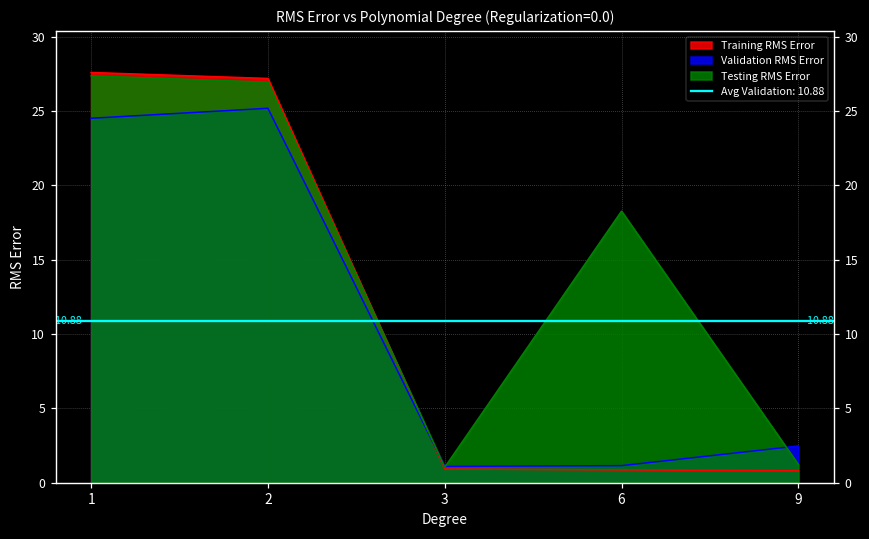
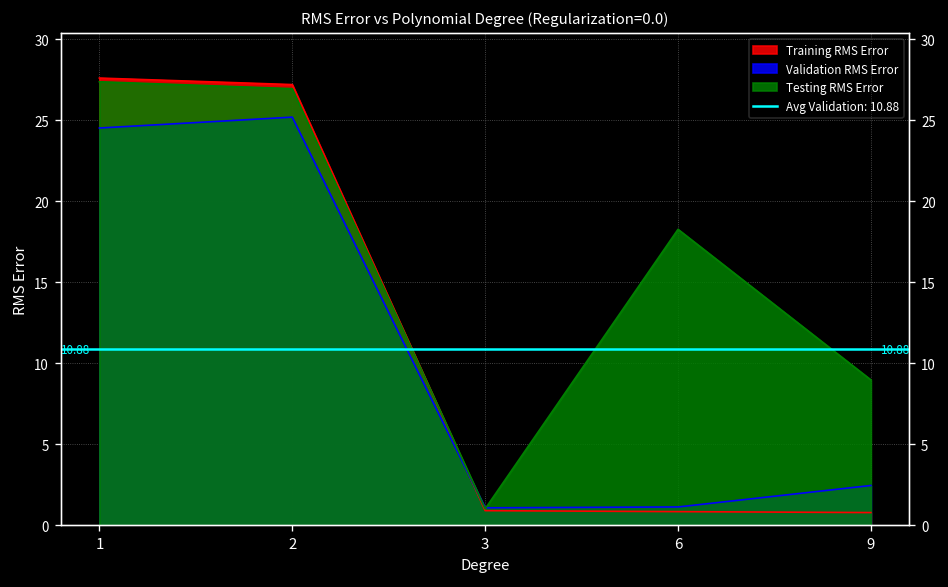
Testing RMS Error, 9: 1.2 -> 9.0
